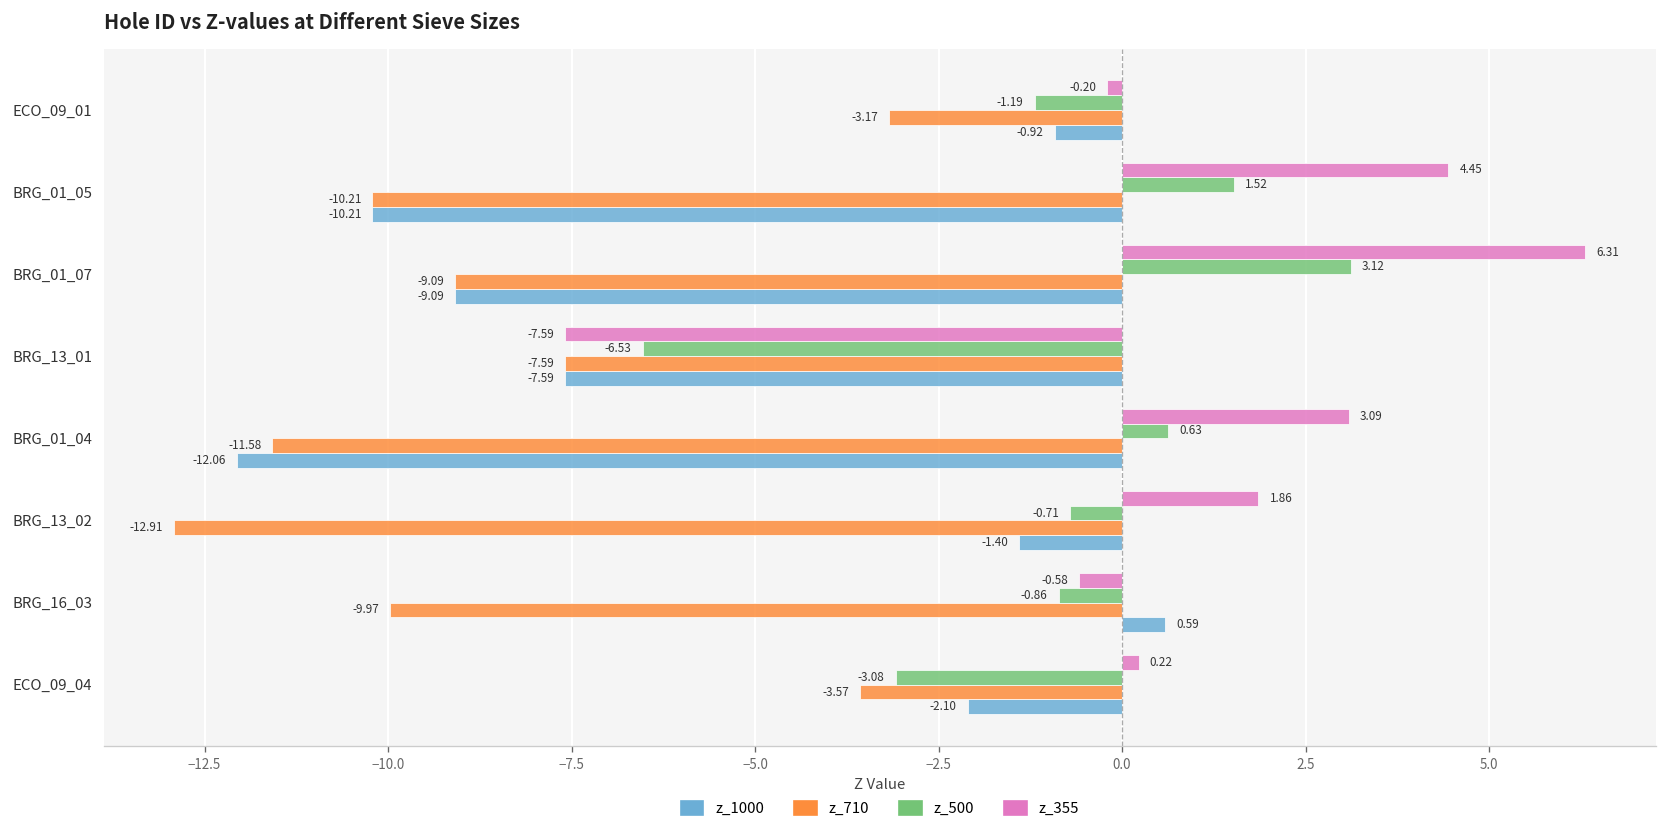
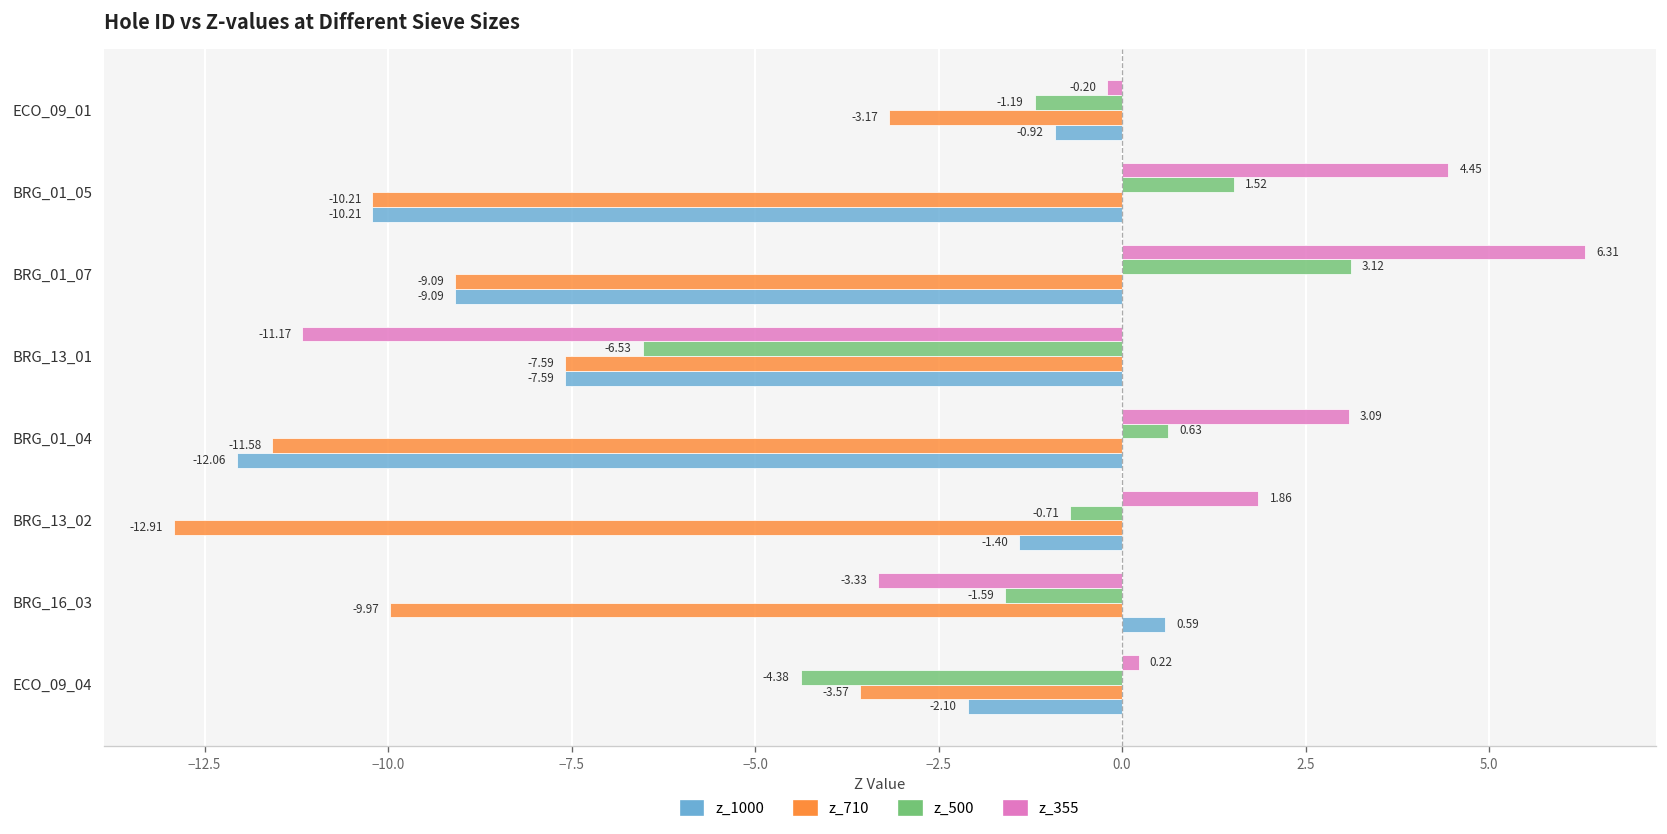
z_355, BRG_13_01: -7.59 -> -11.17
z_355, BRG_16_03: -0.58 -> -3.33
z_500, BRG_16_03: -0.86 -> -1.59
z_500, ECO_09_04: -3.08 -> -4.38
